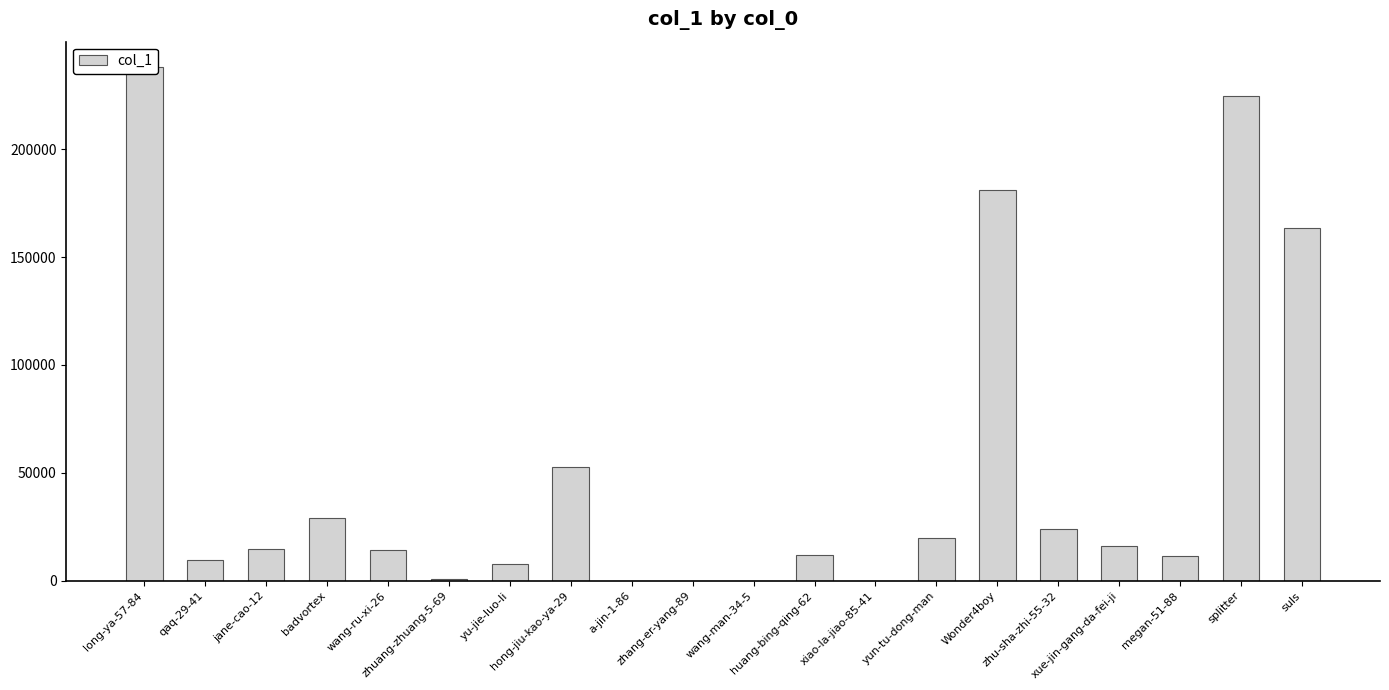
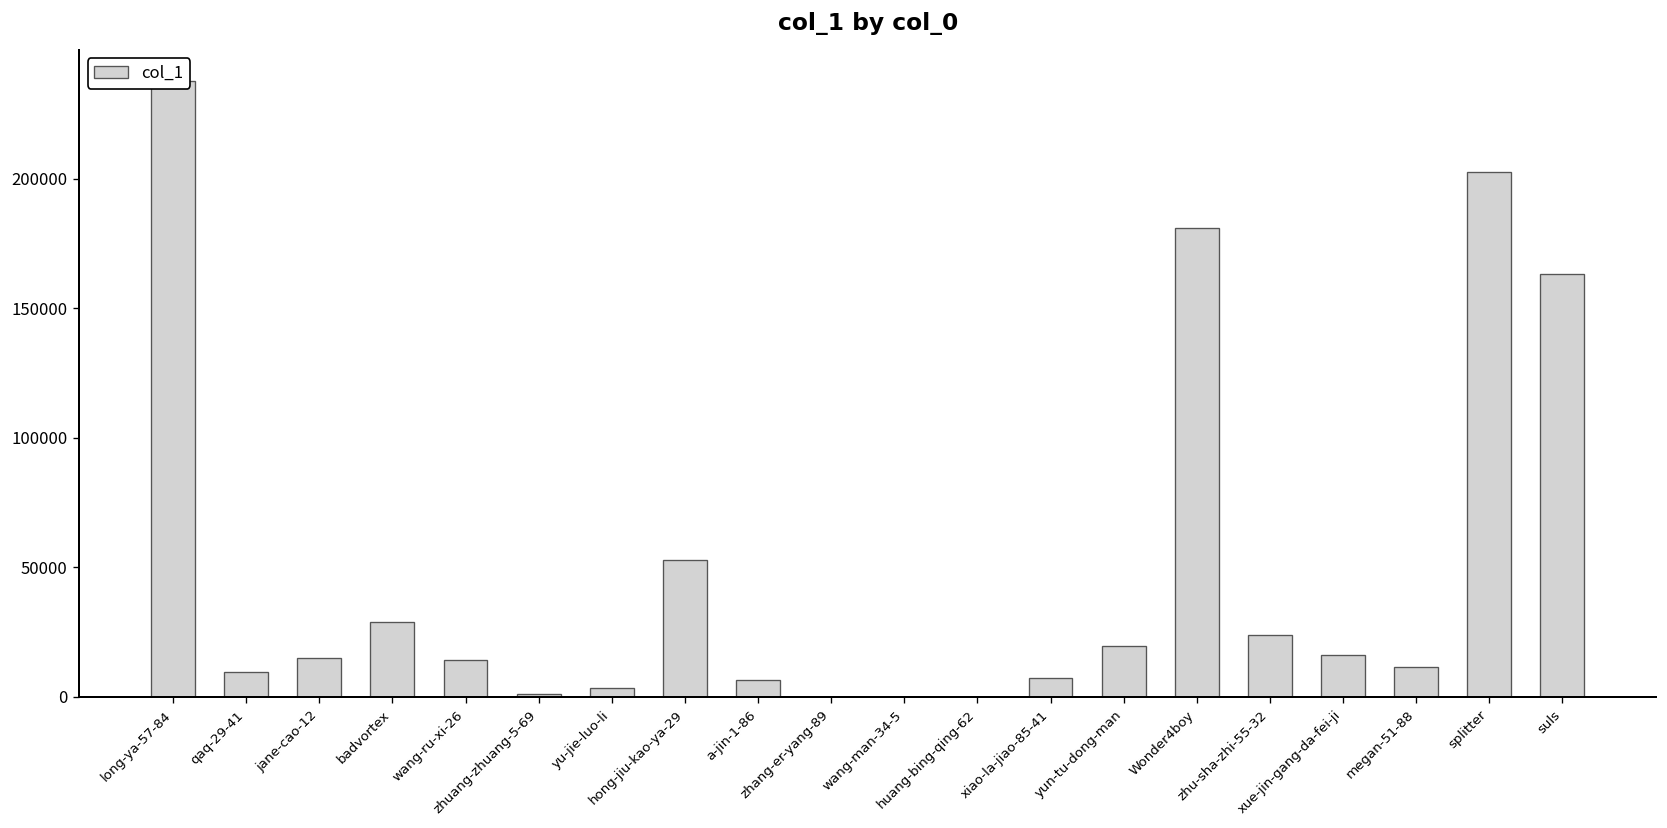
yu-jie-luo-li: 8000 -> 4000
a-jin-1-86: 0 -> 7000
huang-bing-qing-62: 12000 -> 0
xiao-la-jiao-85-41: 0 -> 7000
splitter: 225000 -> 203000
